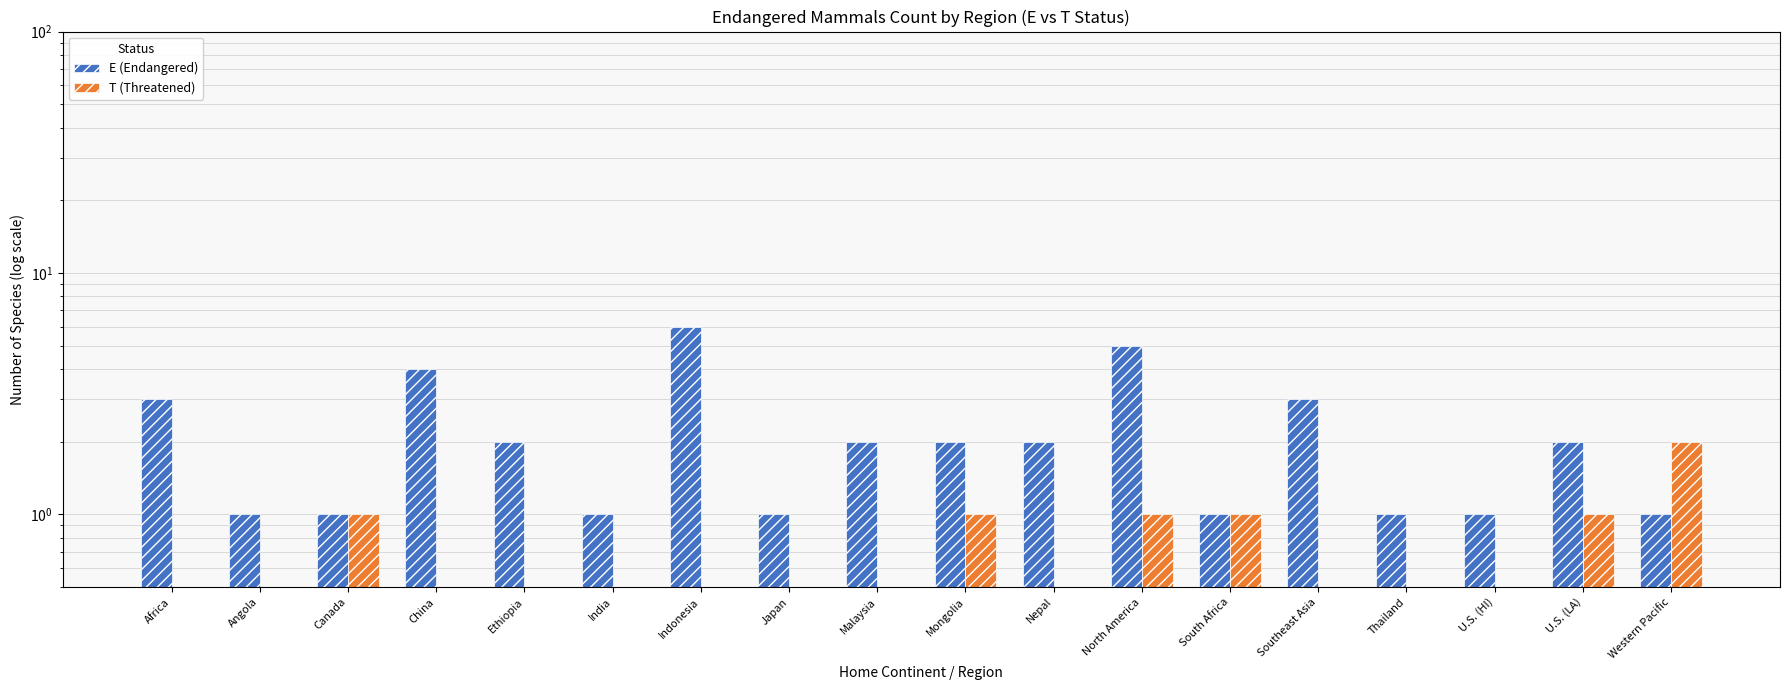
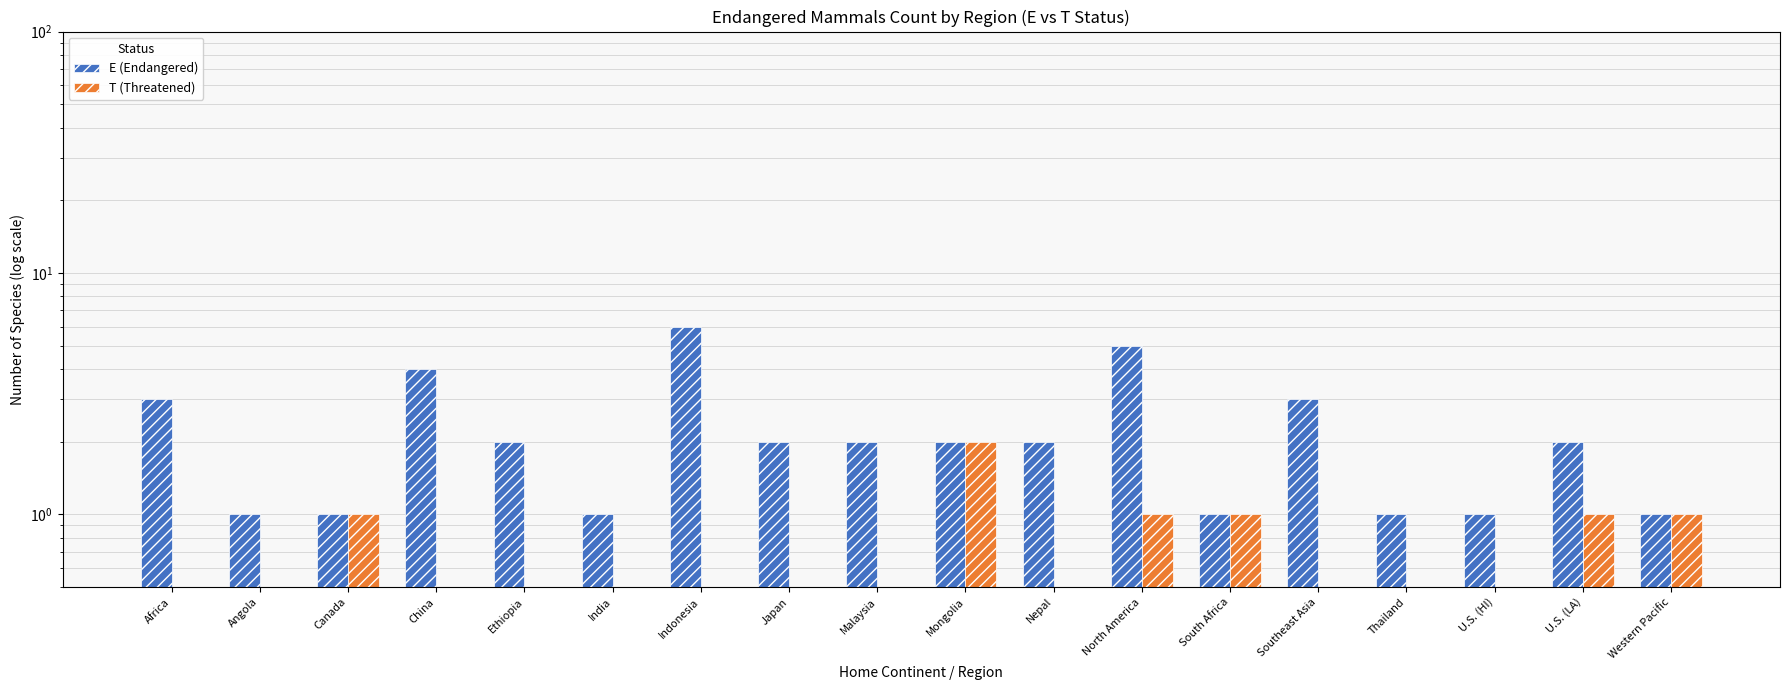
E (Endangered), Japan: 1 -> 2
T (Threatened), Mongolia: 1 -> 2
T (Threatened), Western Pacific: 2 -> 1
